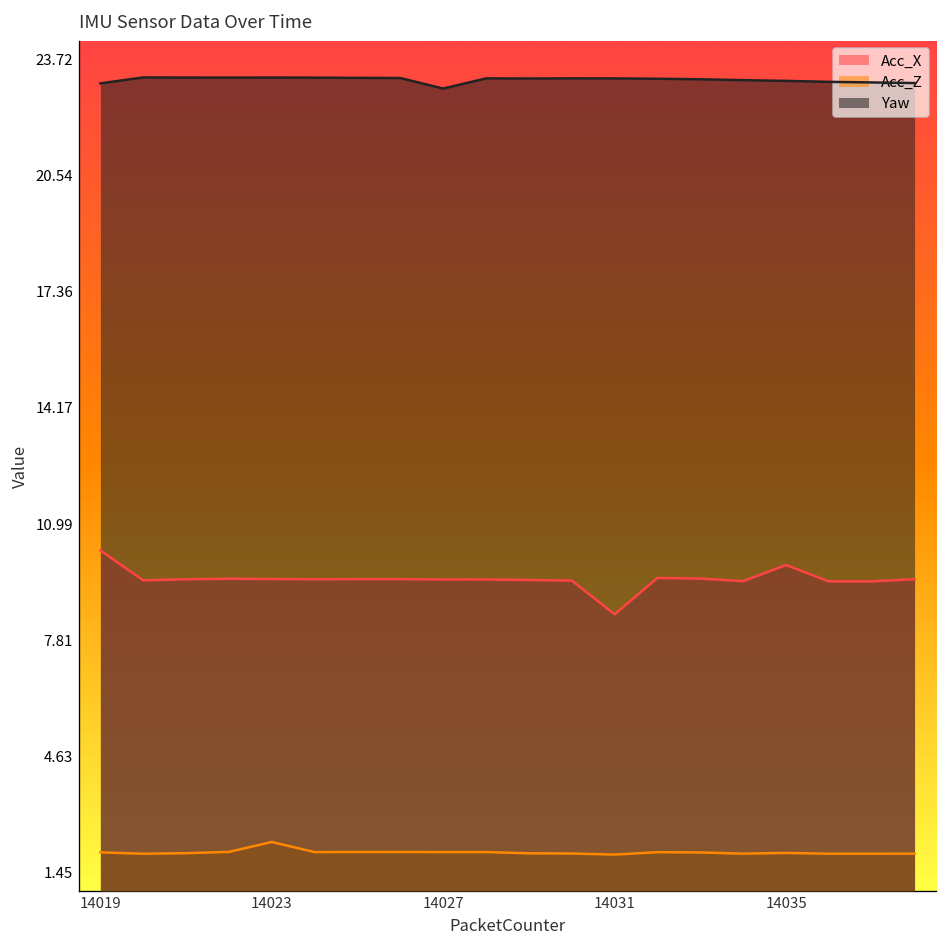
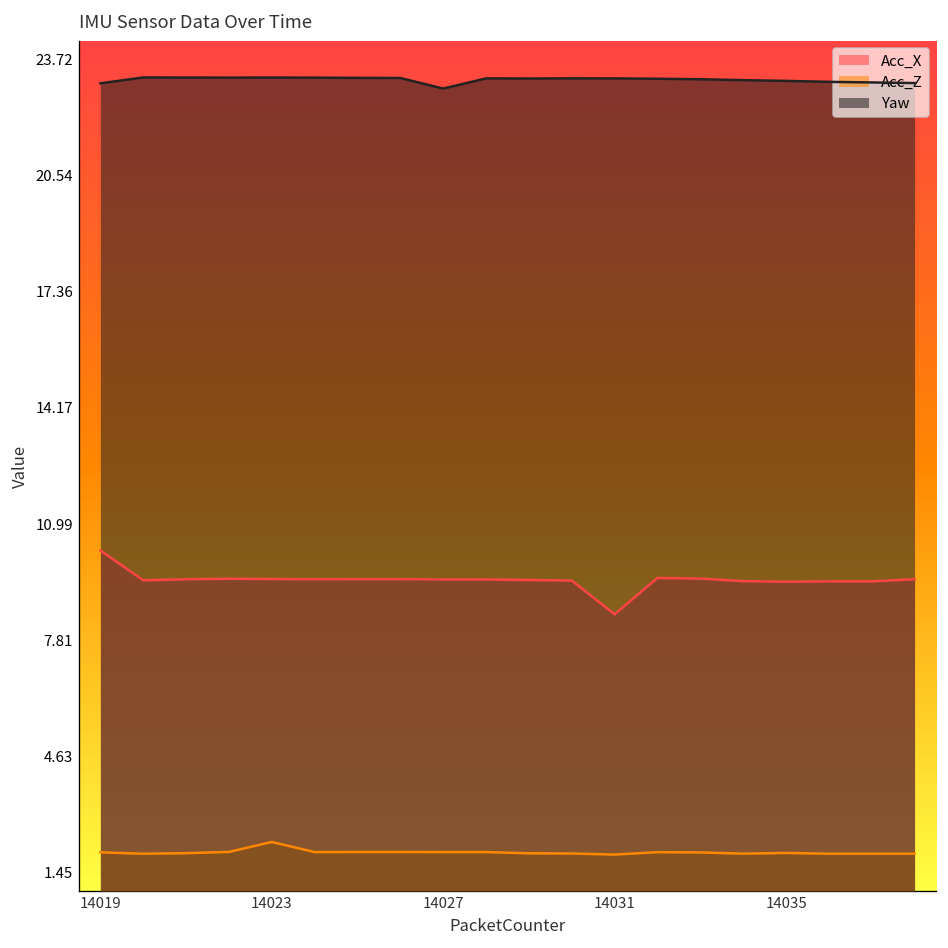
Acc_X, 14035: 9.9 -> 9.4
